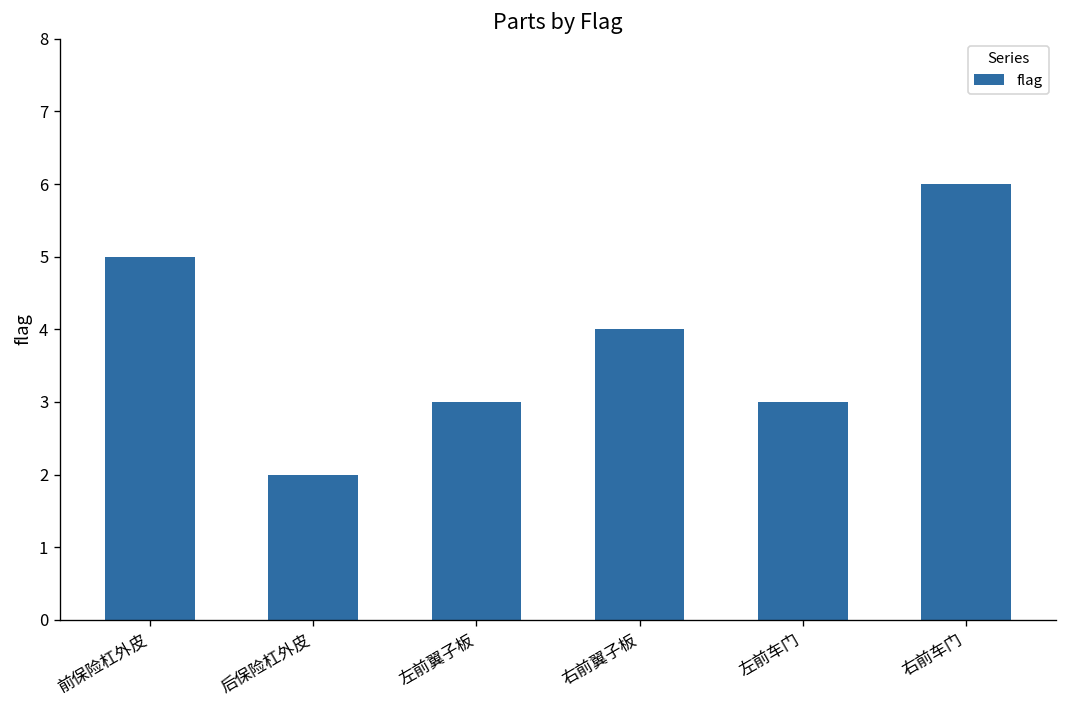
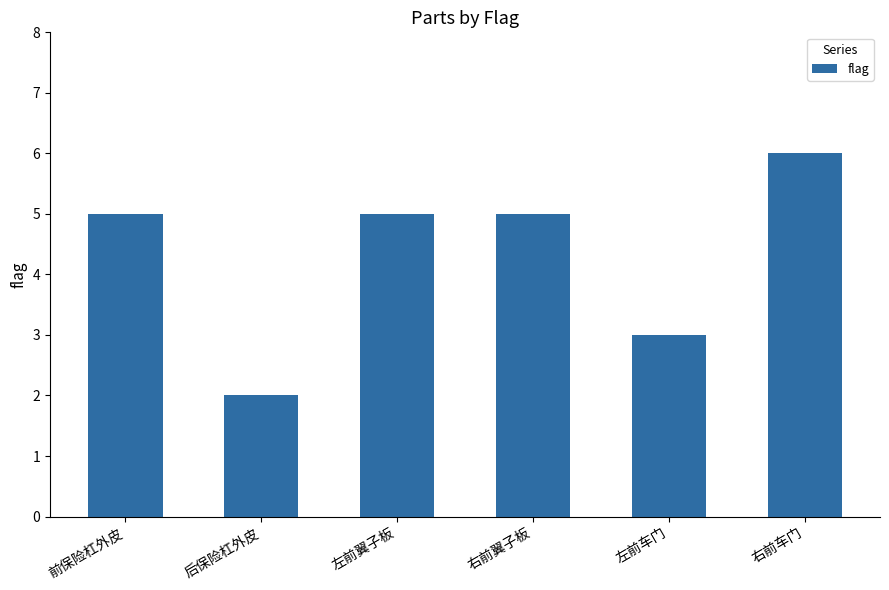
左前翼子板: 3 -> 5
右前翼子板: 4 -> 5
